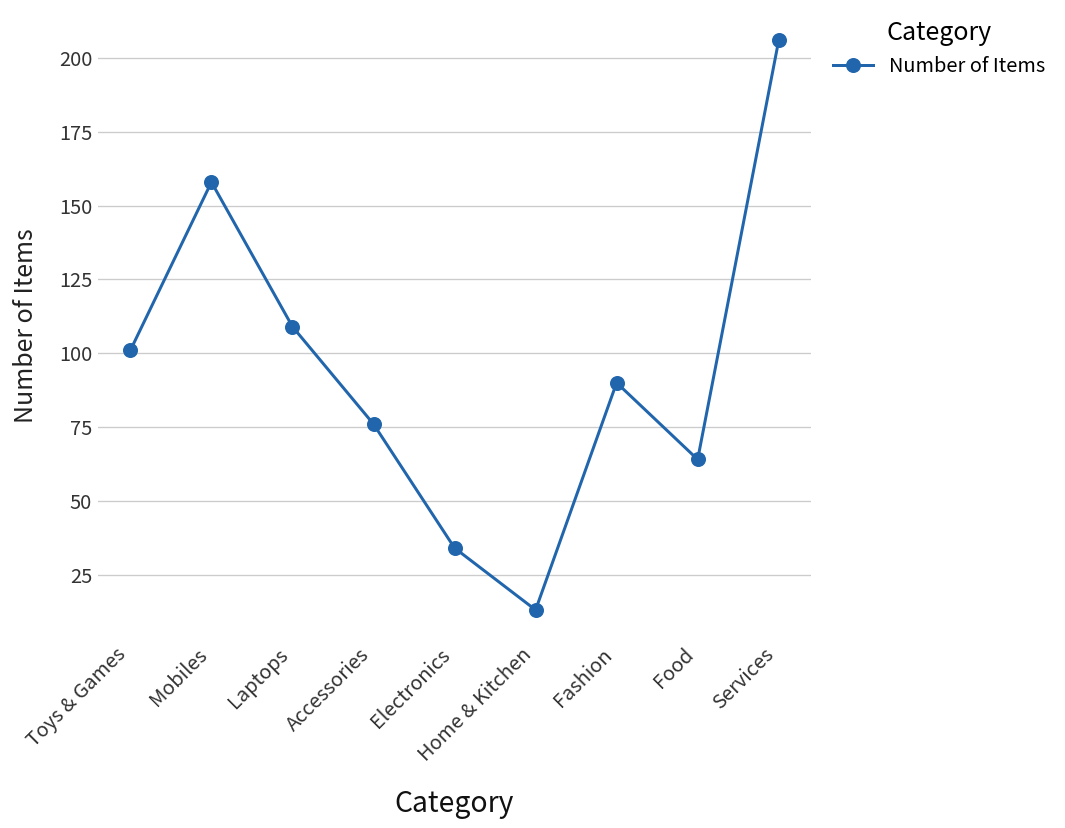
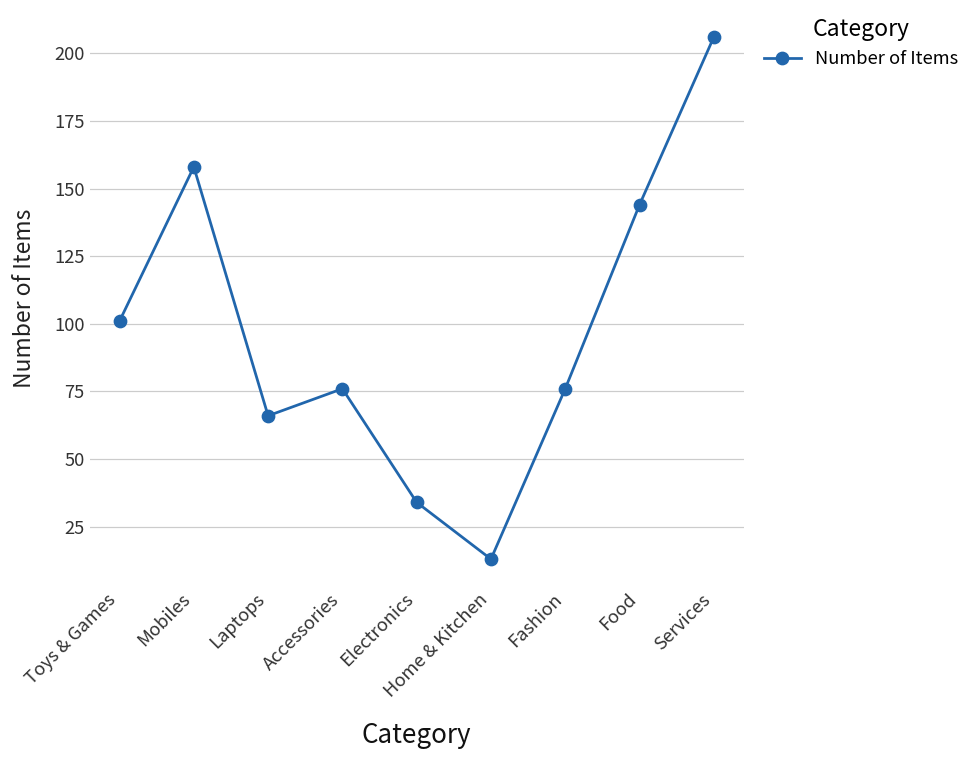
Laptops: 109 -> 66
Fashion: 90 -> 76
Food: 64 -> 144
